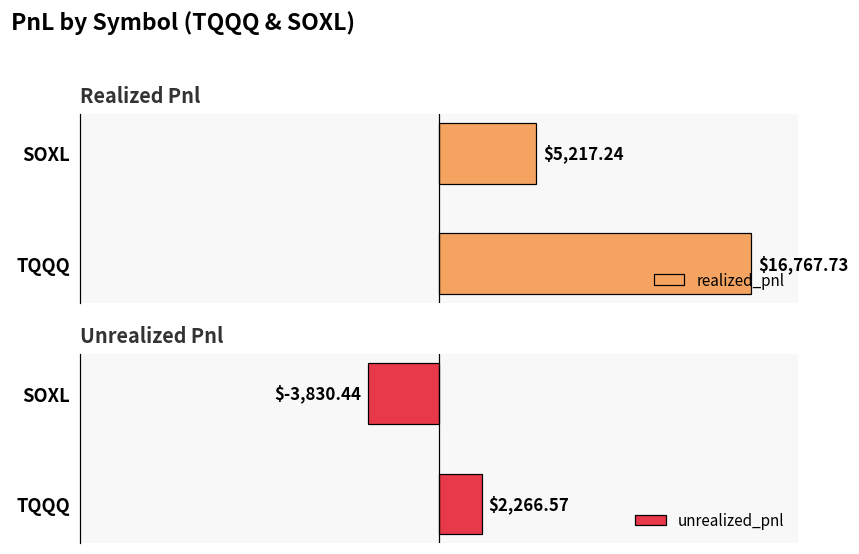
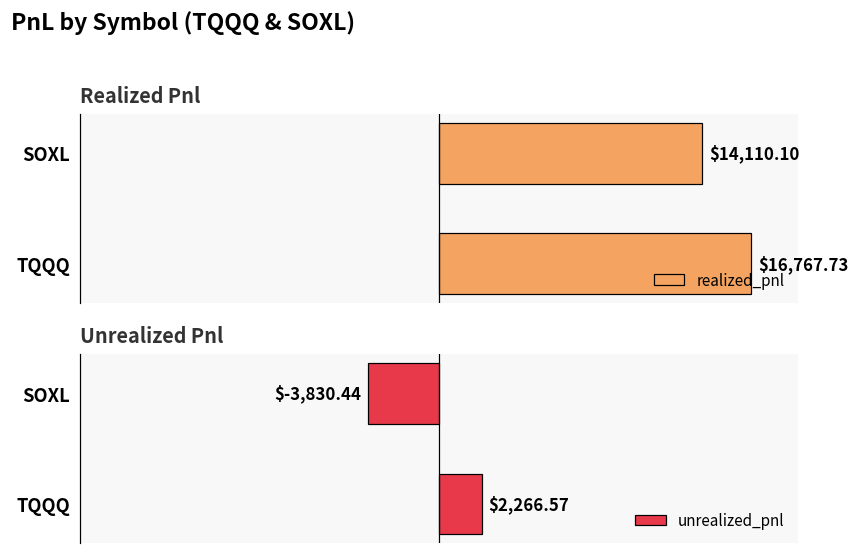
Realized Pnl, SOXL: $5,217.24 -> $14,110.10
